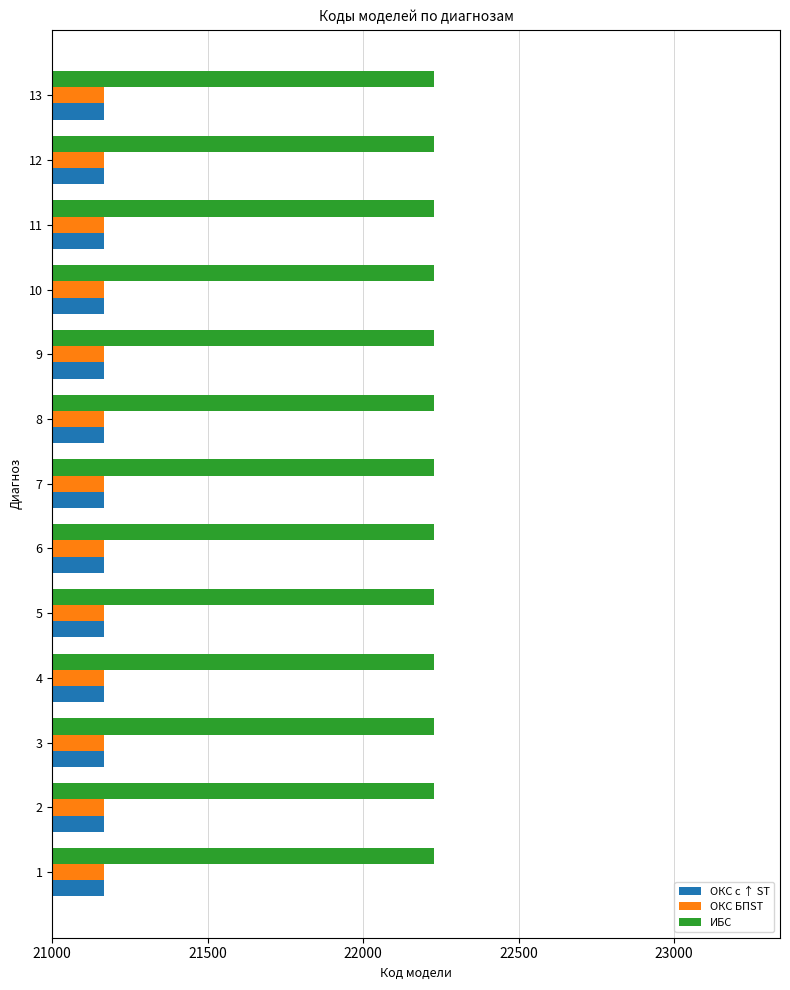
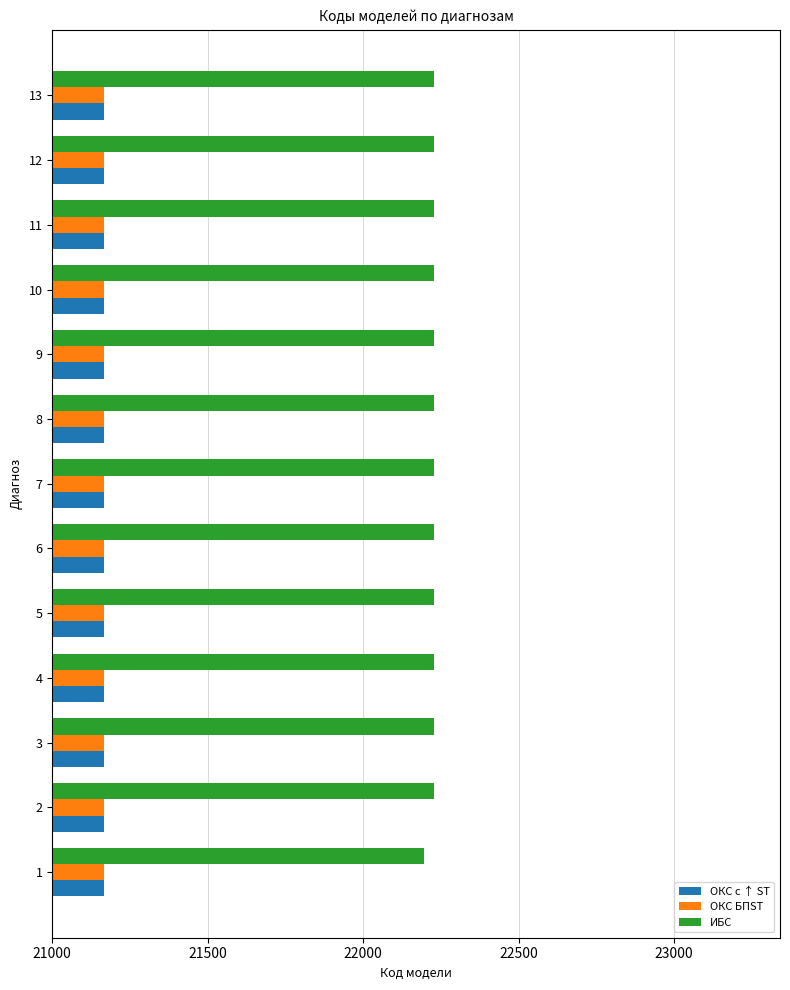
ИБС, 1: 22230 -> 22200
